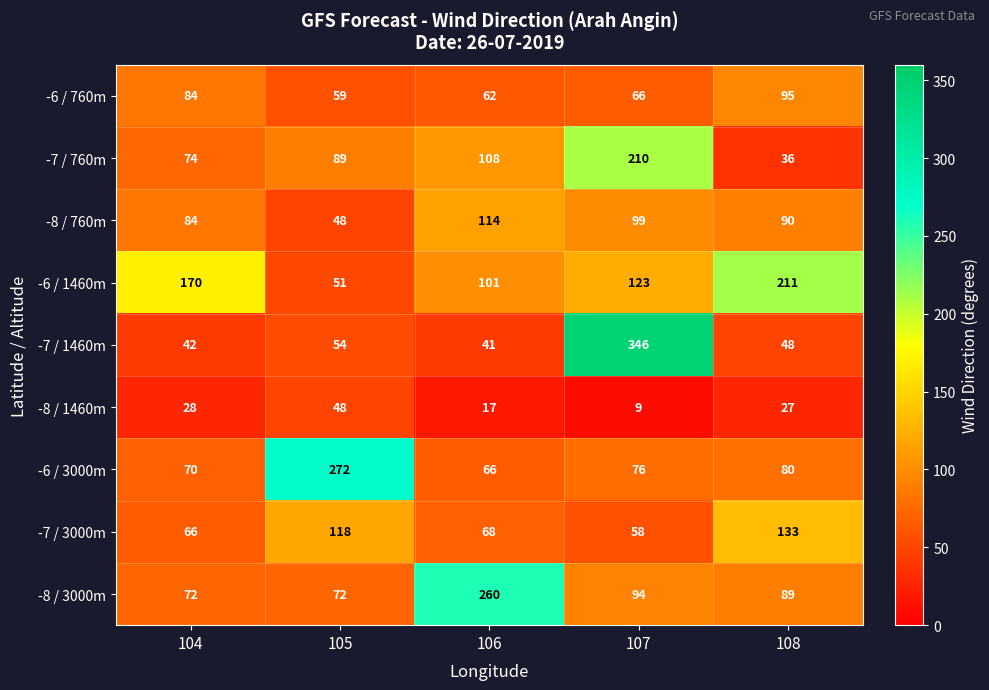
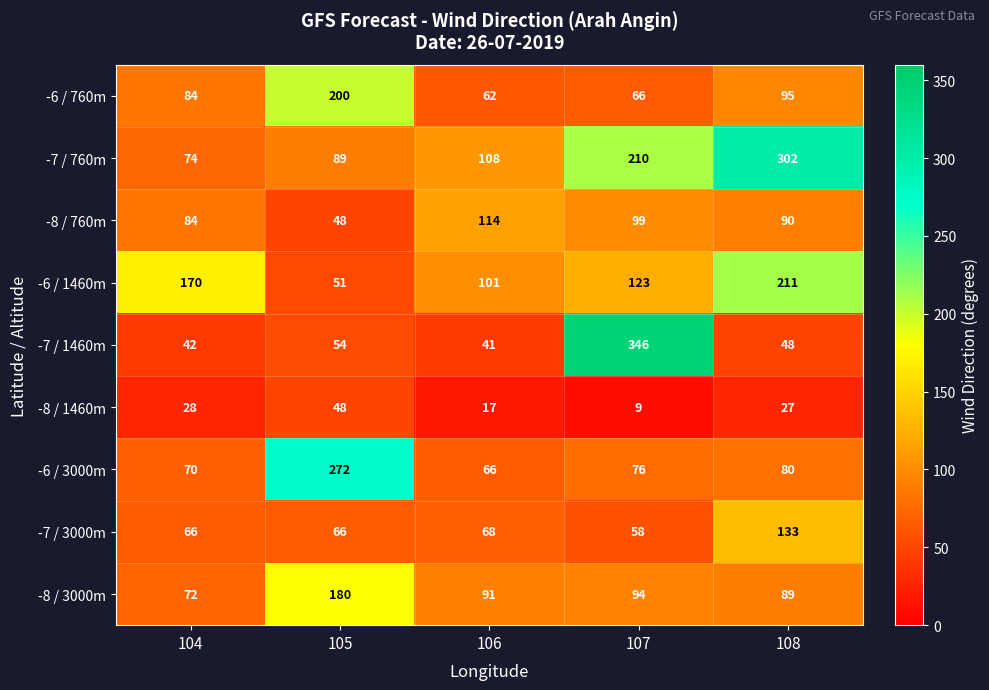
-6 / 760m, 105: 59 -> 200
-7 / 760m, 108: 36 -> 302
-7 / 3000m, 105: 118 -> 66
-8 / 3000m, 105: 72 -> 180
-8 / 3000m, 106: 260 -> 91
